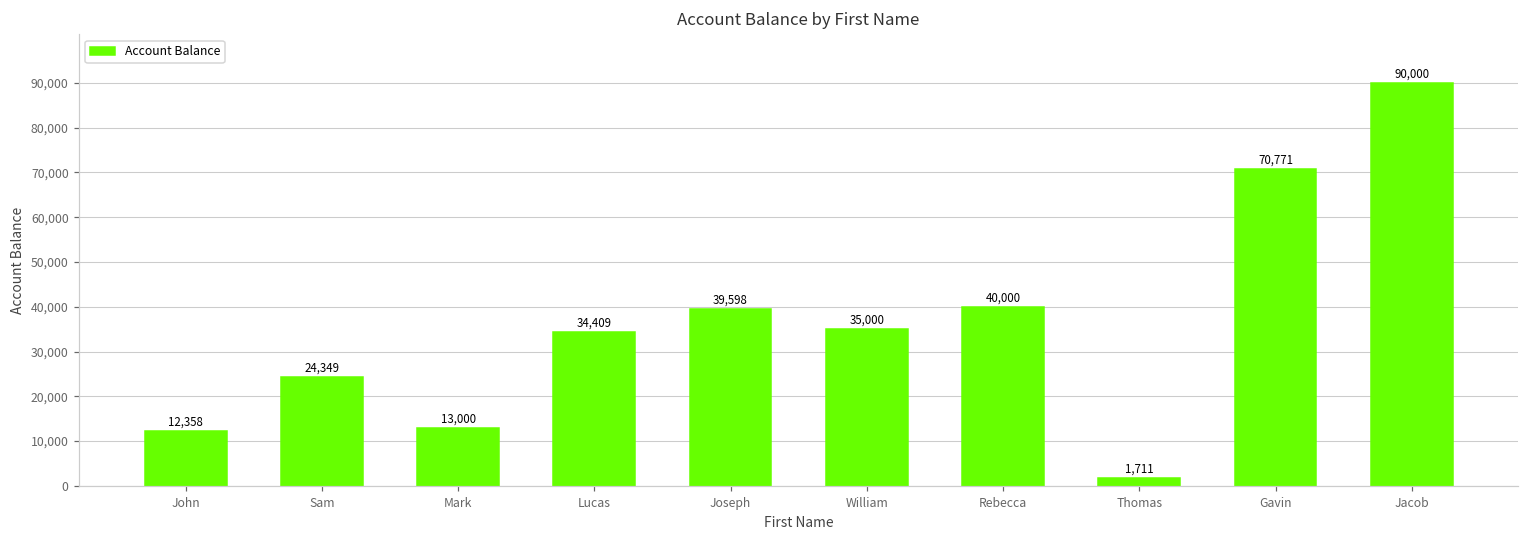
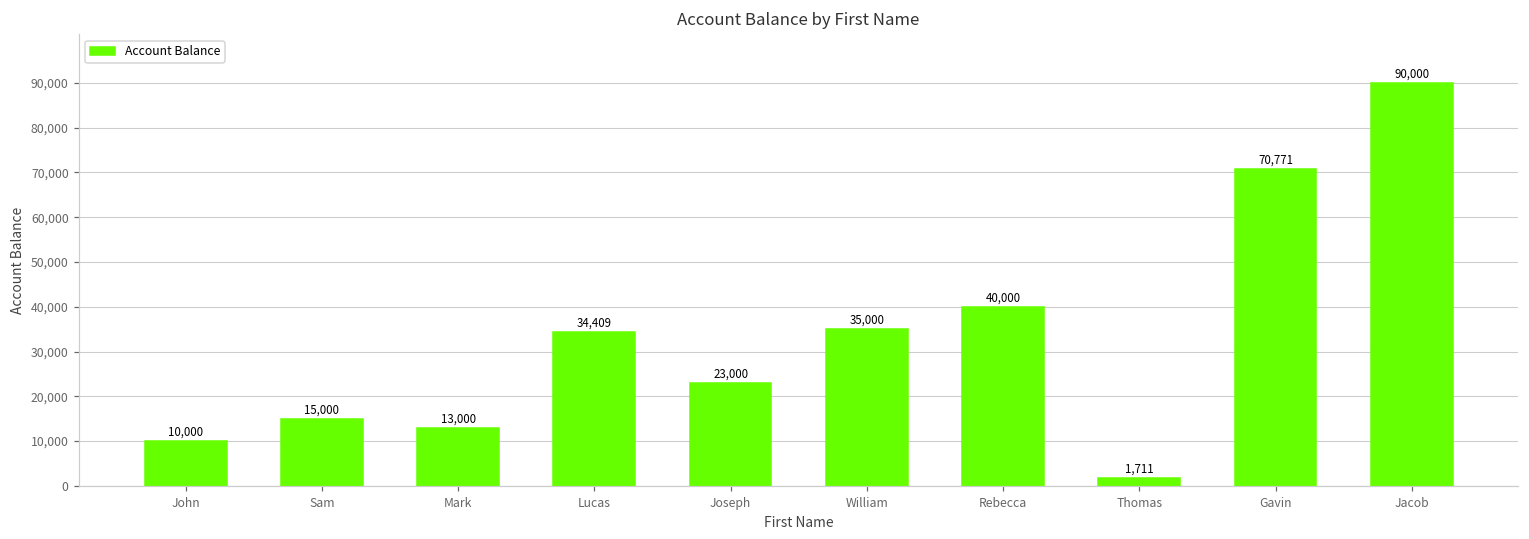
John: 12,358 -> 10,000
Sam: 24,349 -> 15,000
Joseph: 39,598 -> 23,000
